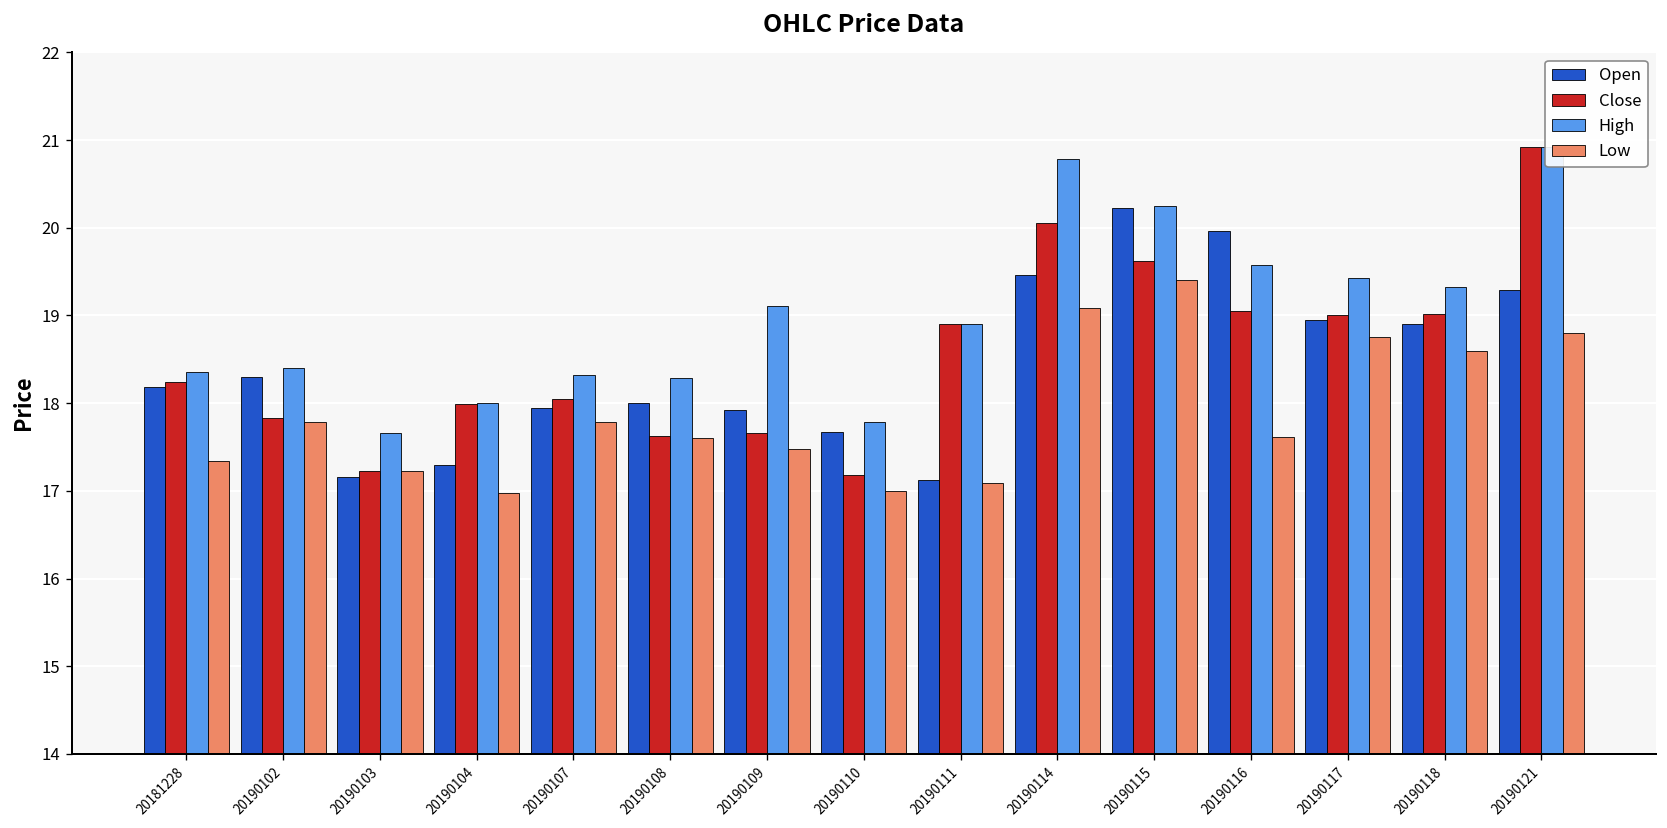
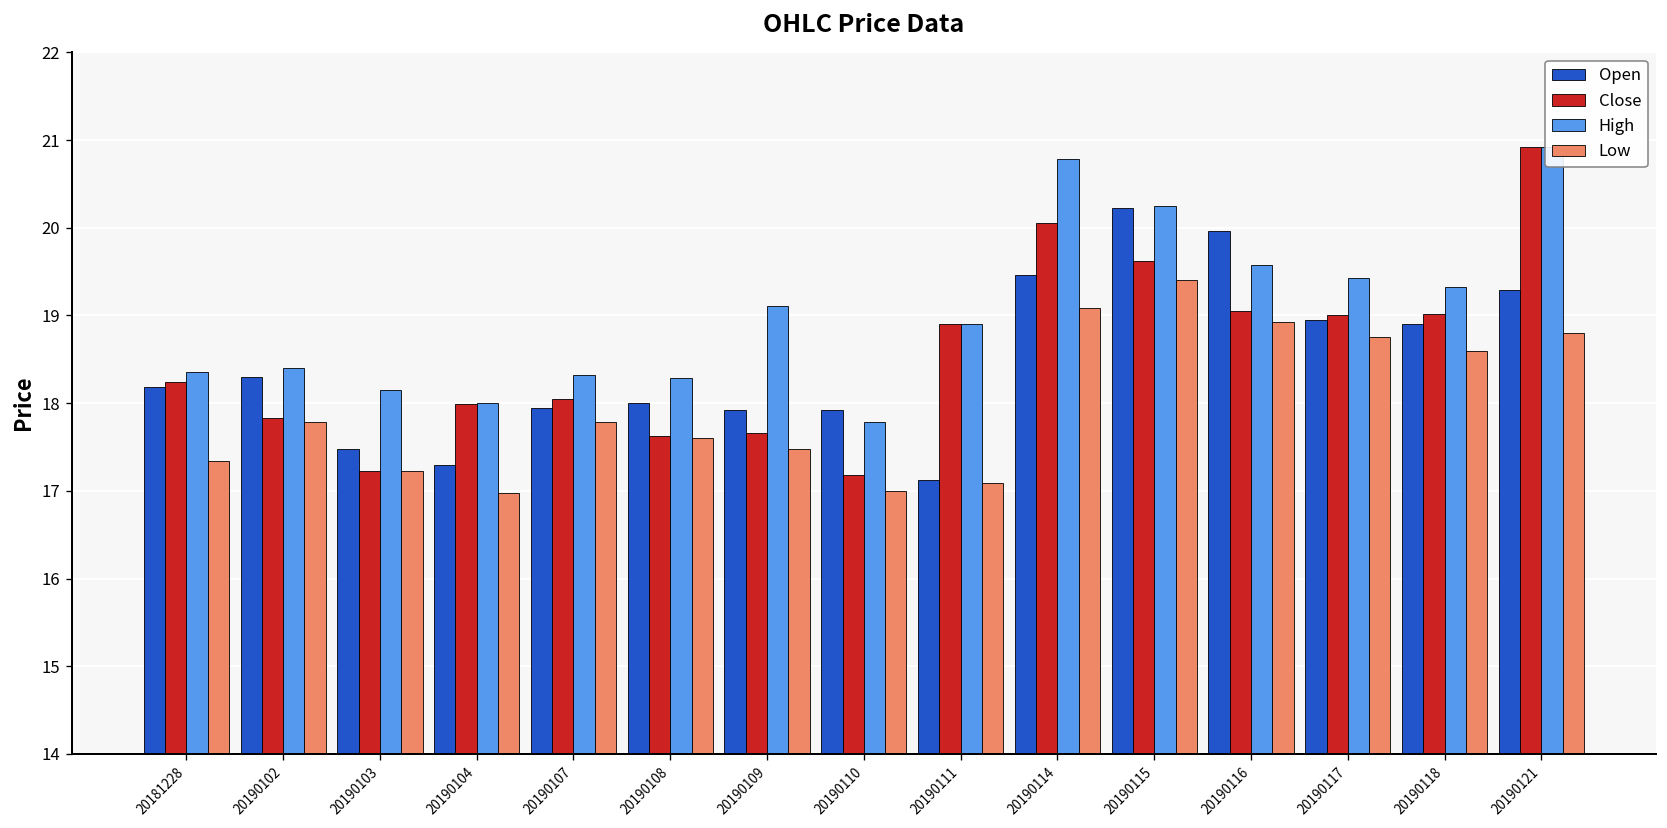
Open, 20190103: 17.2 -> 17.5
High, 20190103: 17.7 -> 18.2
Open, 20190110: 17.7 -> 17.9
Low, 20190116: 17.6 -> 18.9
